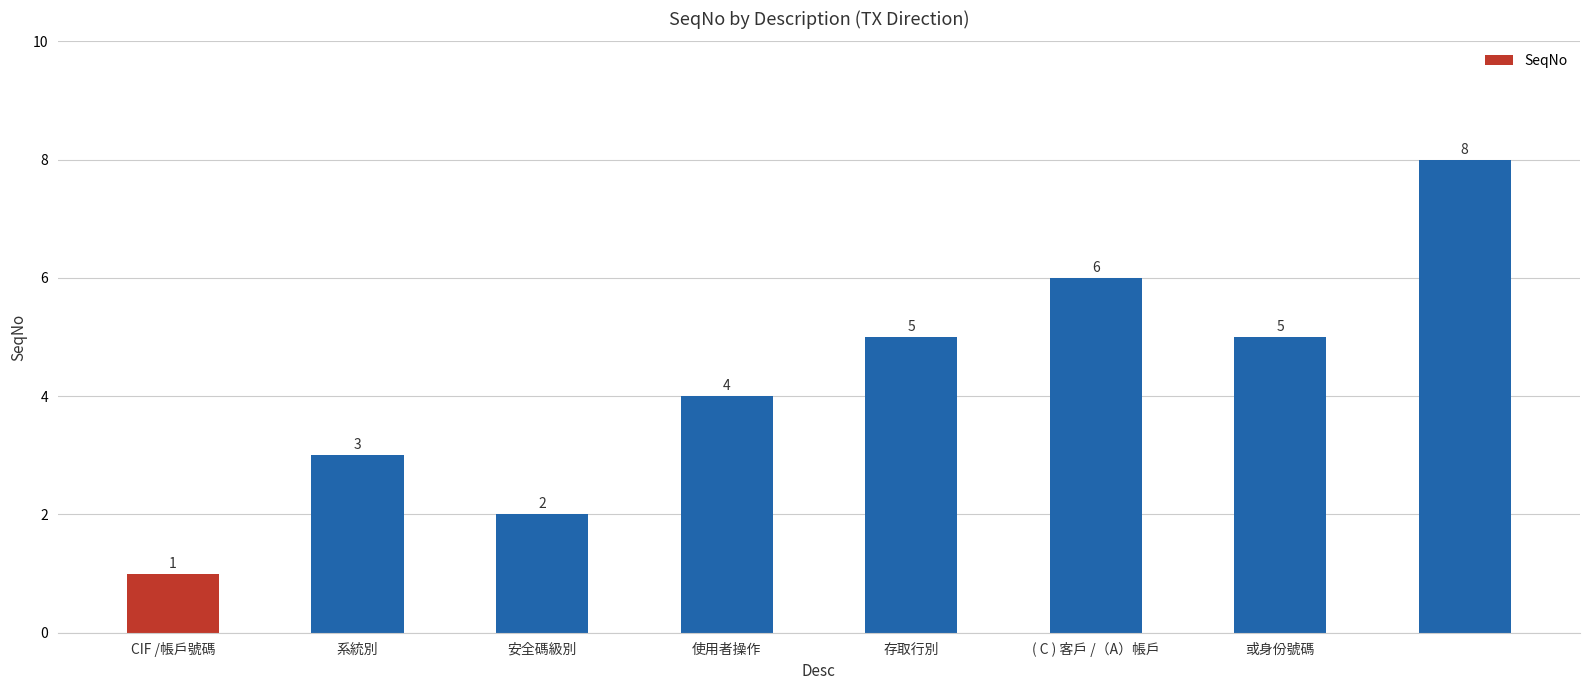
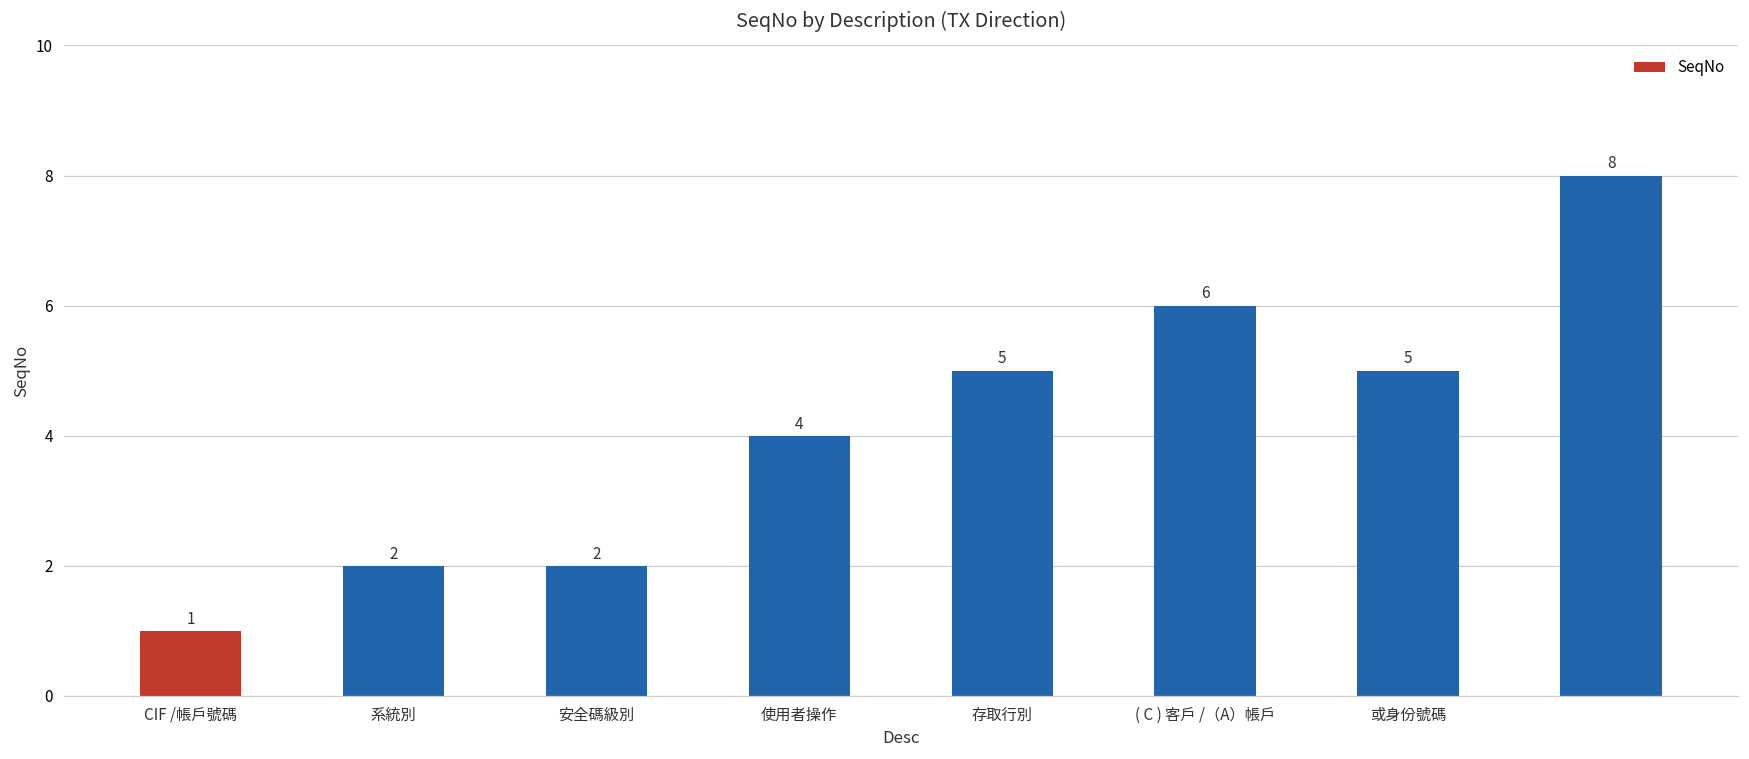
系統別: 3 -> 2
